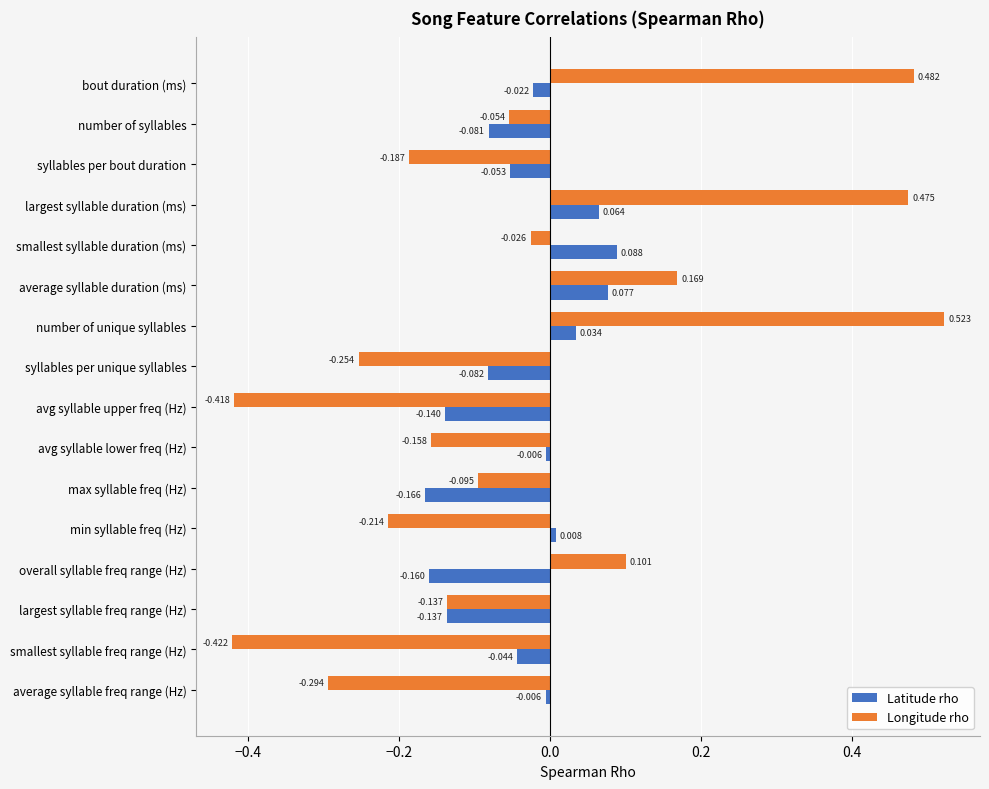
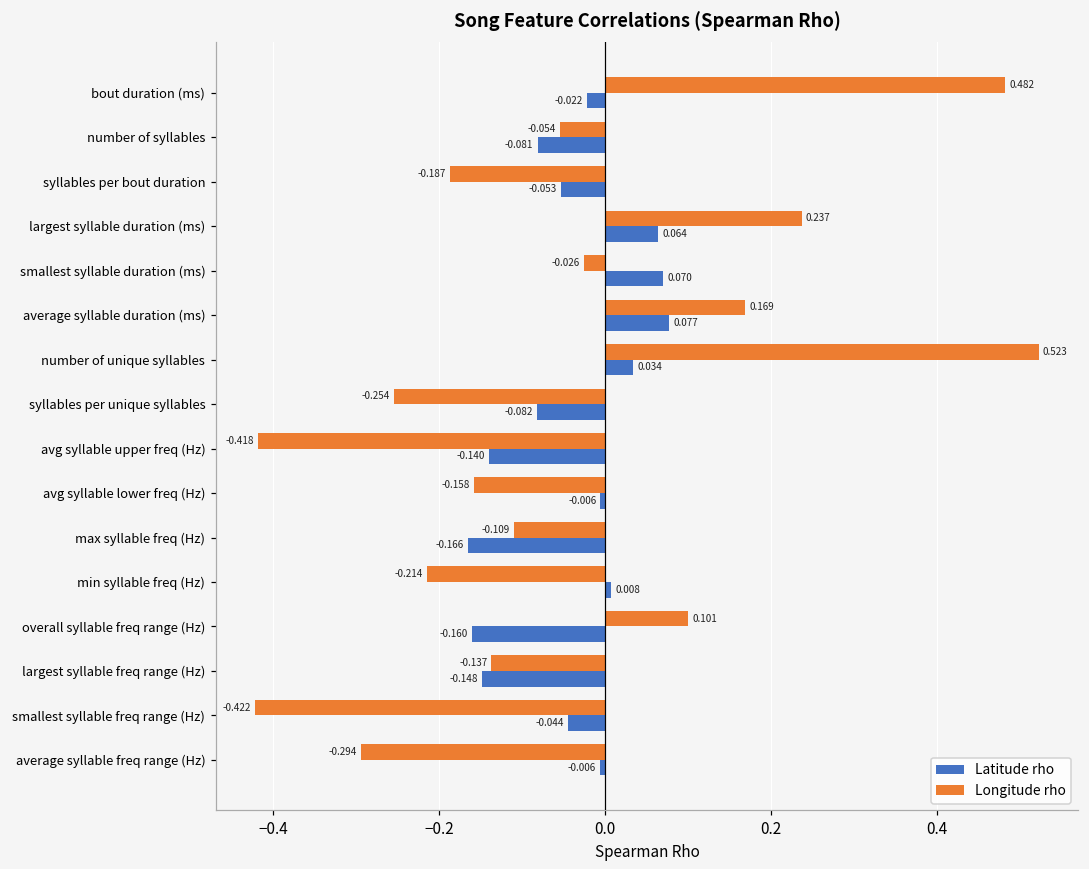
Longitude rho, largest syllable duration (ms): 0.475 -> 0.237
Latitude rho, smallest syllable duration (ms): 0.088 -> 0.070
Longitude rho, max syllable freq (Hz): -0.095 -> -0.109
Latitude rho, largest syllable freq range (Hz): -0.137 -> -0.148
